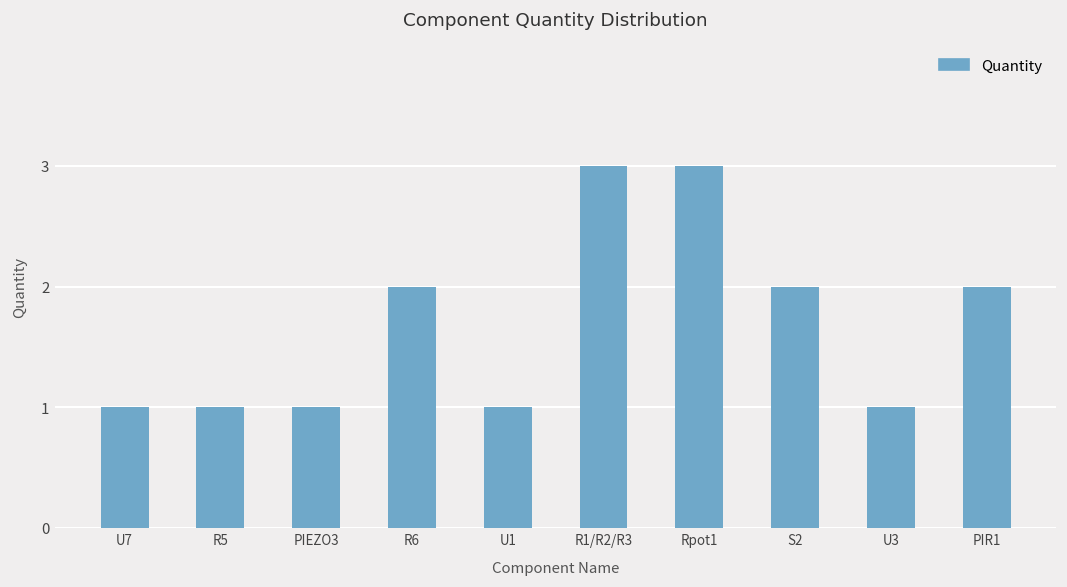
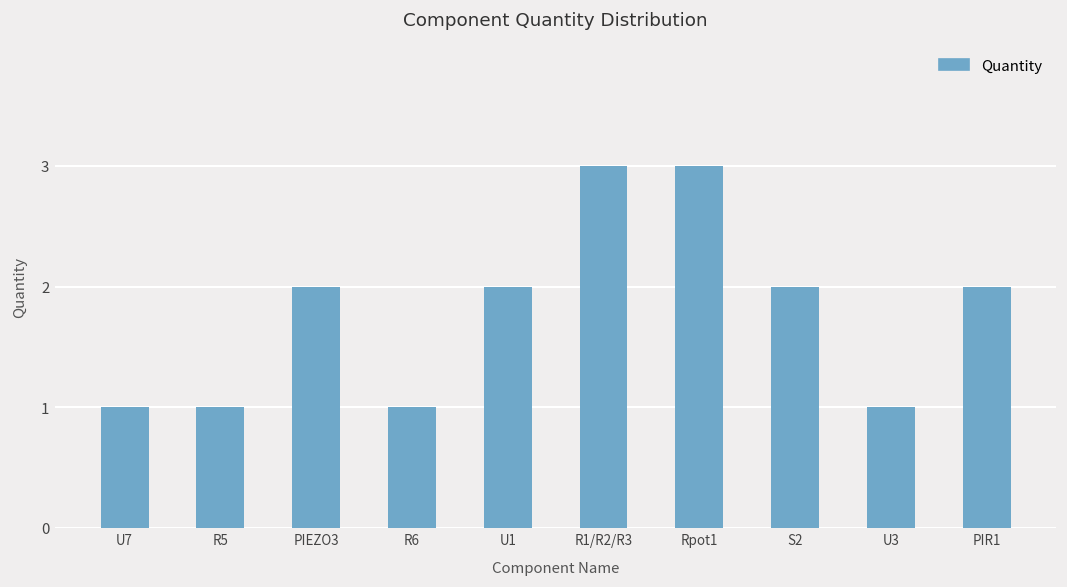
PIEZO3: 1 -> 2
R6: 2 -> 1
U1: 1 -> 2
